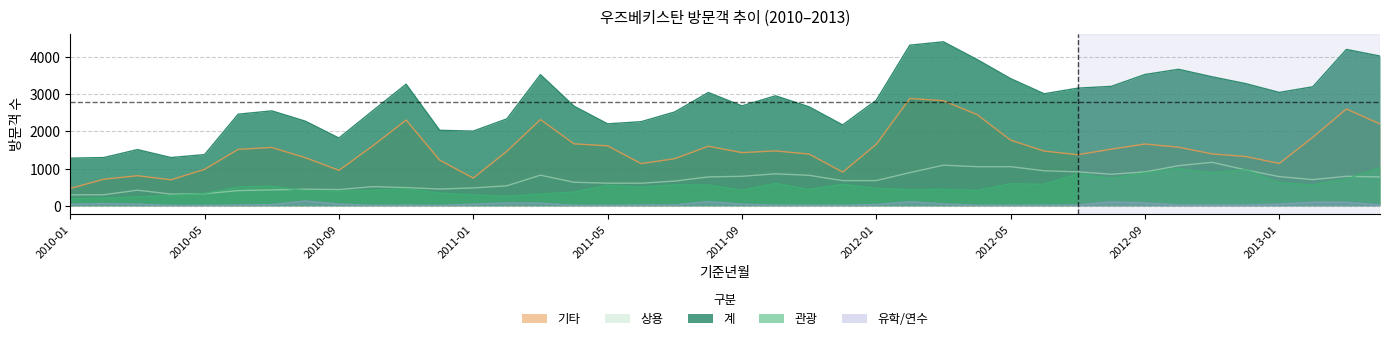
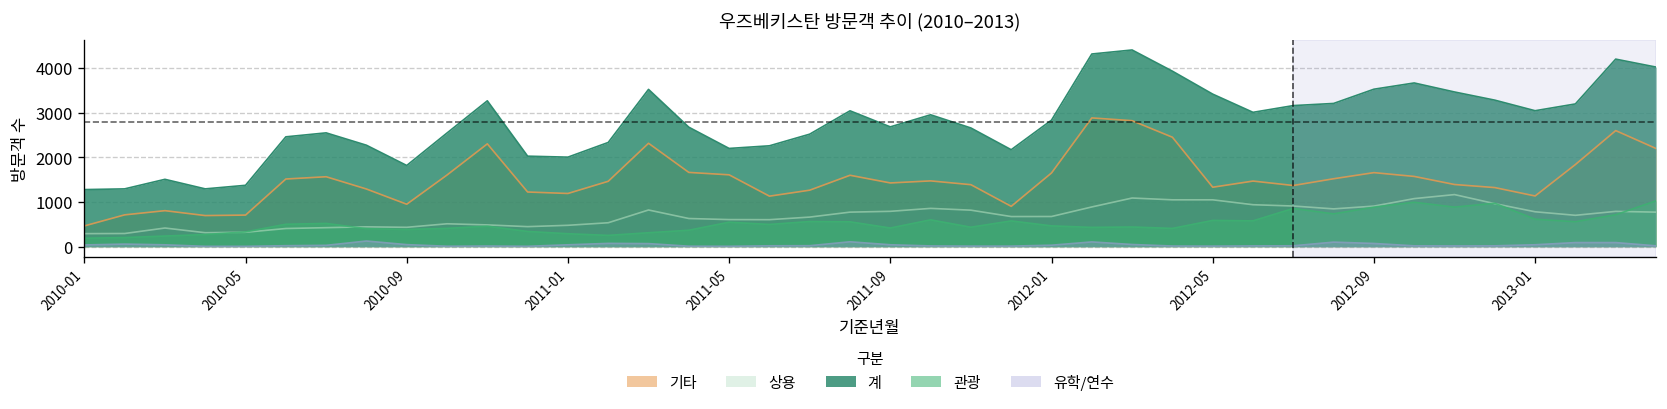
기타, 2010-05: 1000 -> 700
기타, 2011-01: 700 -> 1200
기타, 2012-05: 1800 -> 1300
